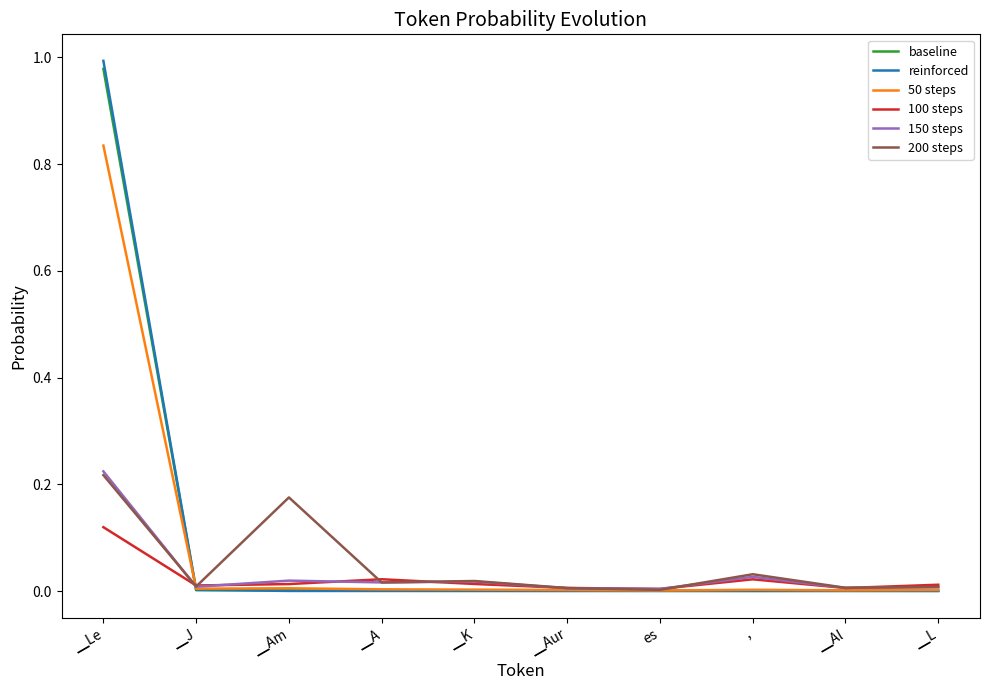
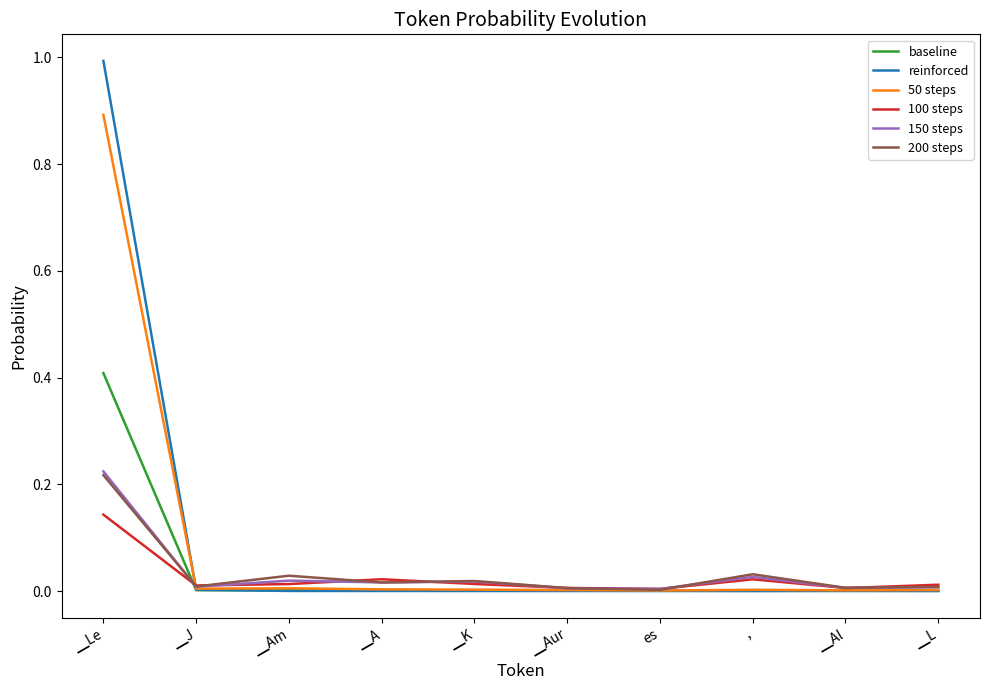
baseline, ▁Le: 0.98 -> 0.41
50 steps, ▁Le: 0.83 -> 0.89
100 steps, ▁Le: 0.12 -> 0.14
200 steps, ▁Am: 0.18 -> 0.03
